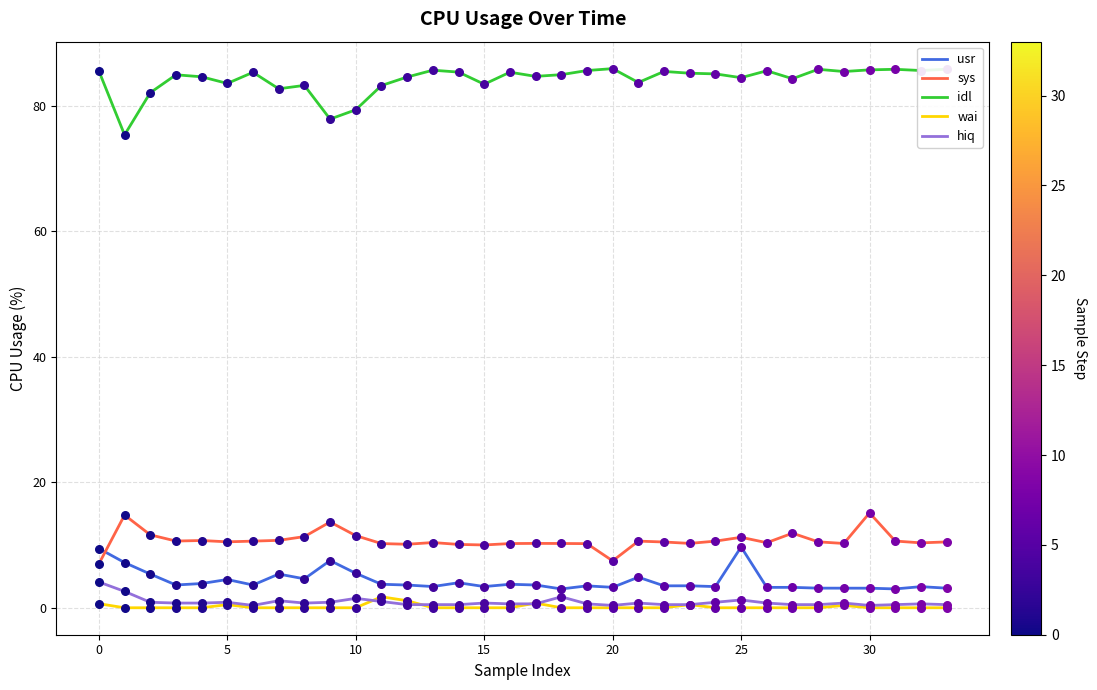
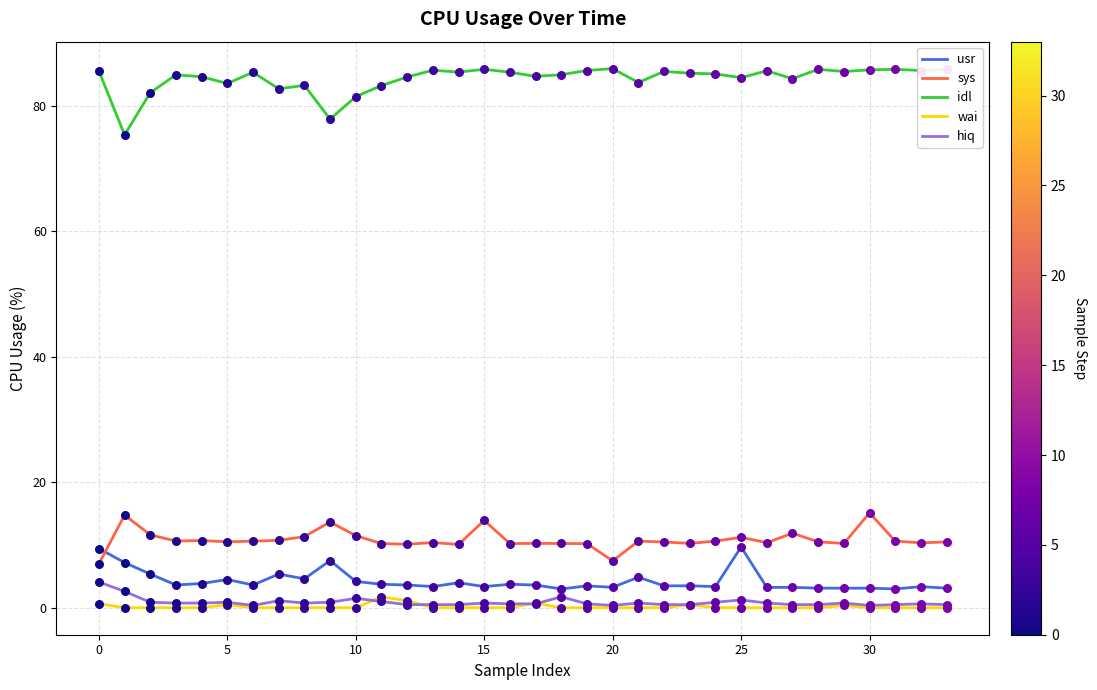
usr, 10: 6 -> 4
idl, 10: 79 -> 82
sys, 15: 10 -> 14
idl, 15: 83 -> 86
